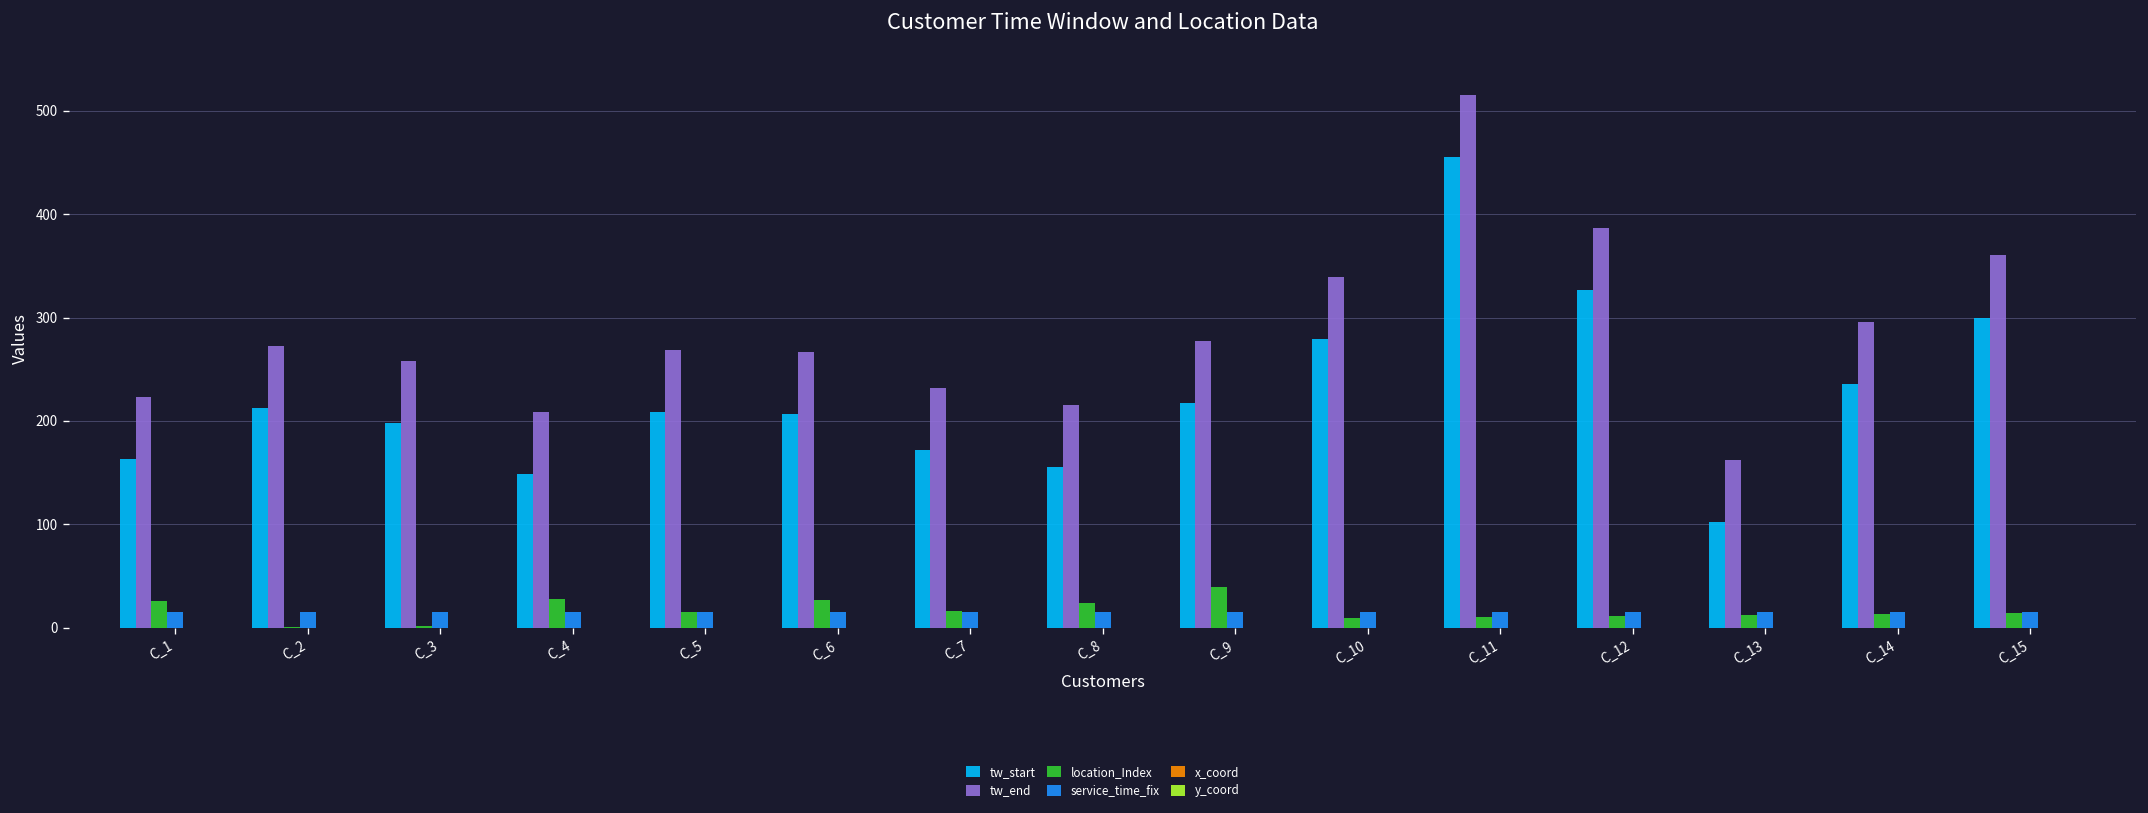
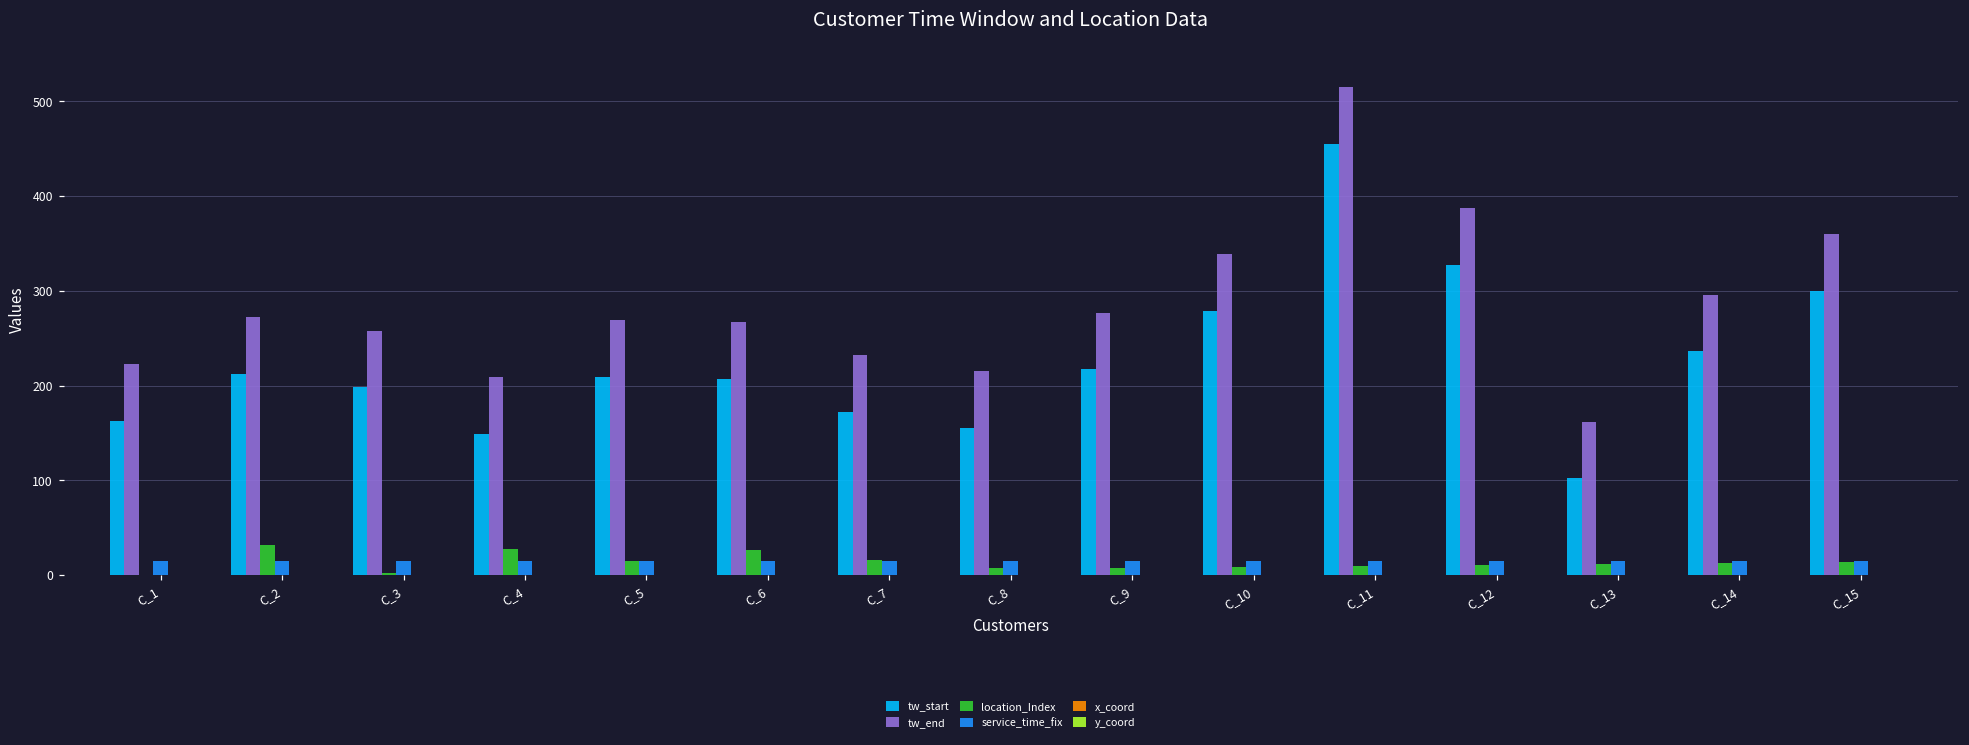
location_Index, C_1: 30 -> 0
location_Index, C_2: 0 -> 30
location_Index, C_8: 20 -> 10
location_Index, C_9: 40 -> 10
